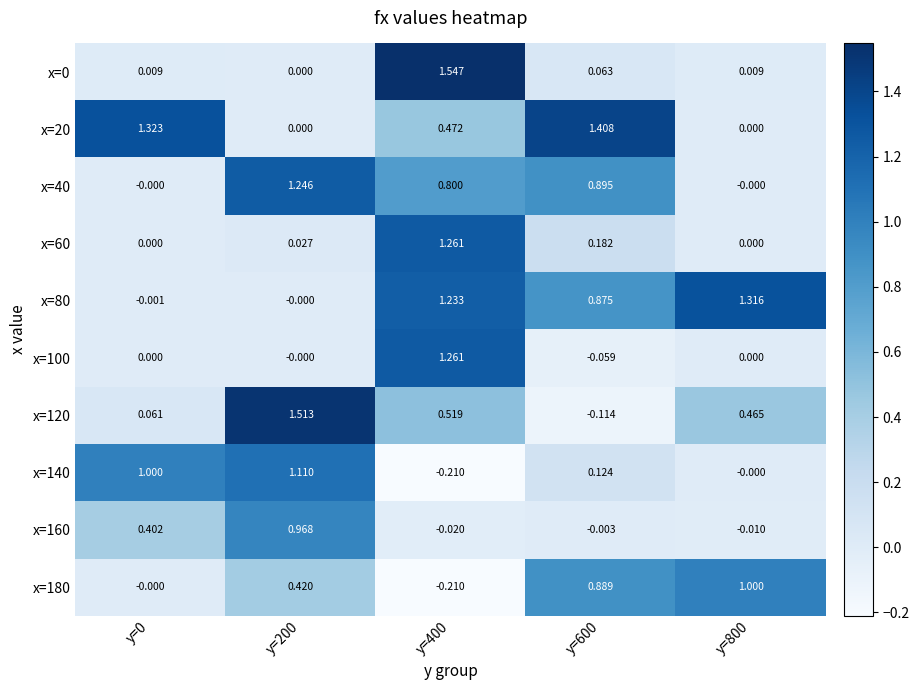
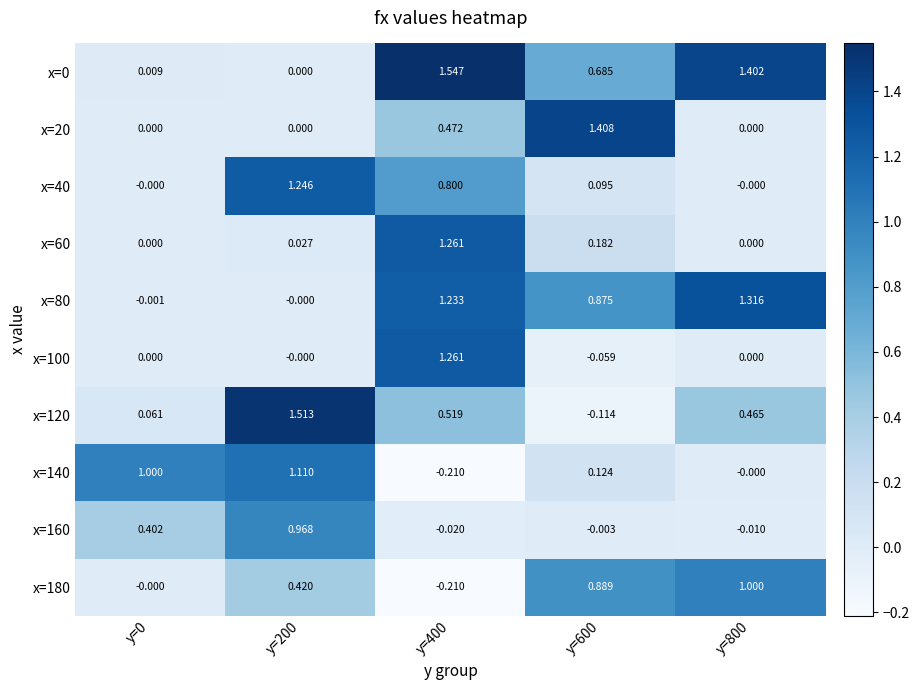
x=0, y=600: 0.063 -> 0.685
x=0, y=800: 0.009 -> 1.402
x=20, y=0: 1.323 -> 0.000
x=40, y=600: 0.895 -> 0.095
